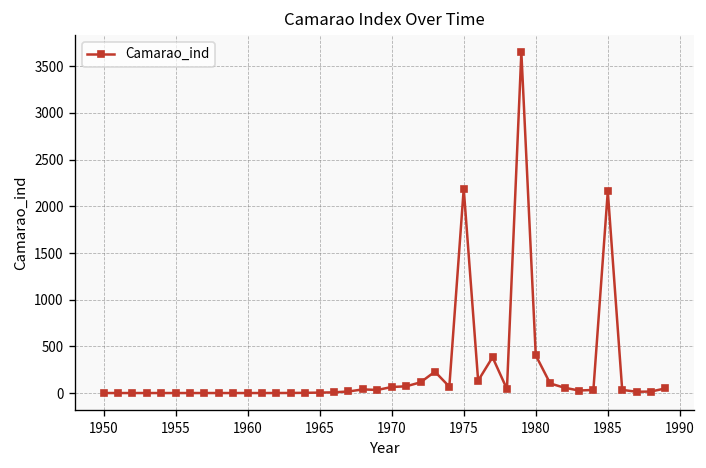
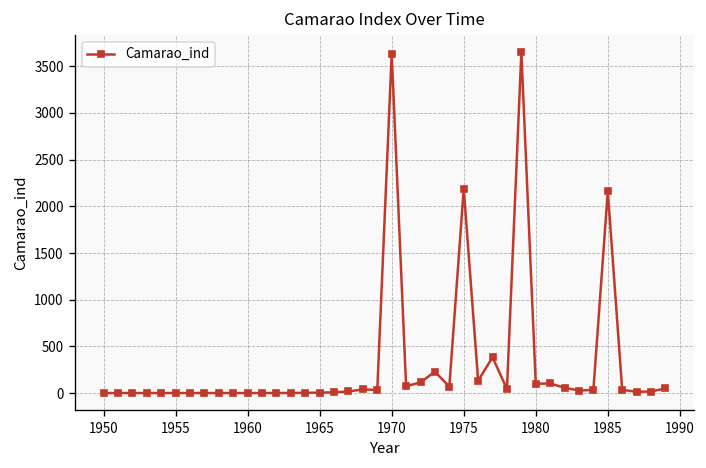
1970: 100 -> 3600
1980: 400 -> 100
